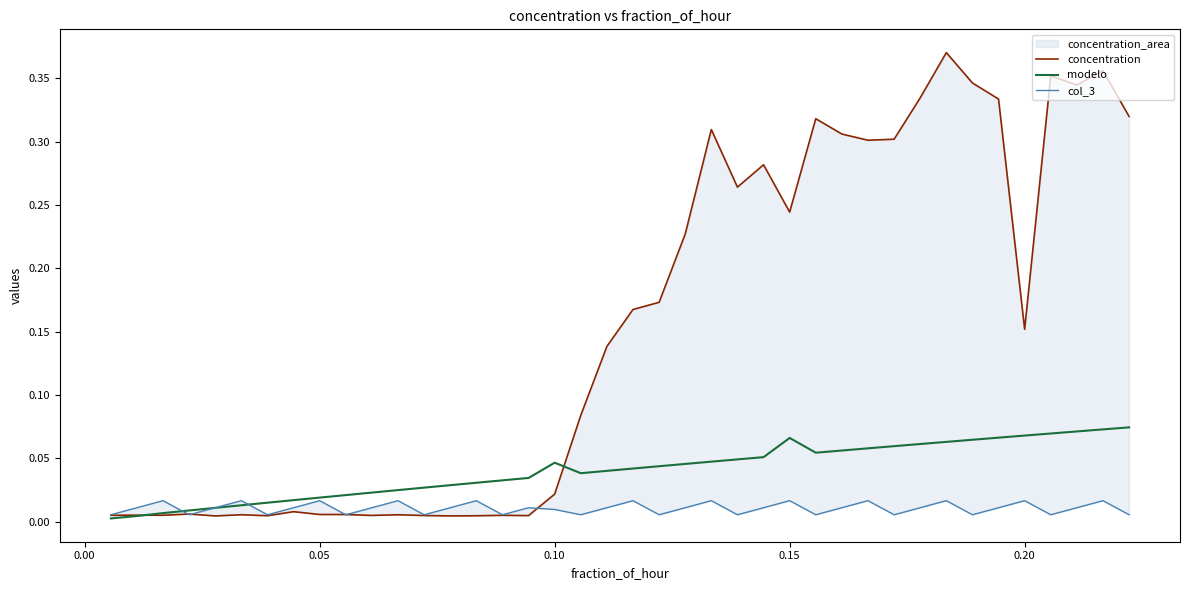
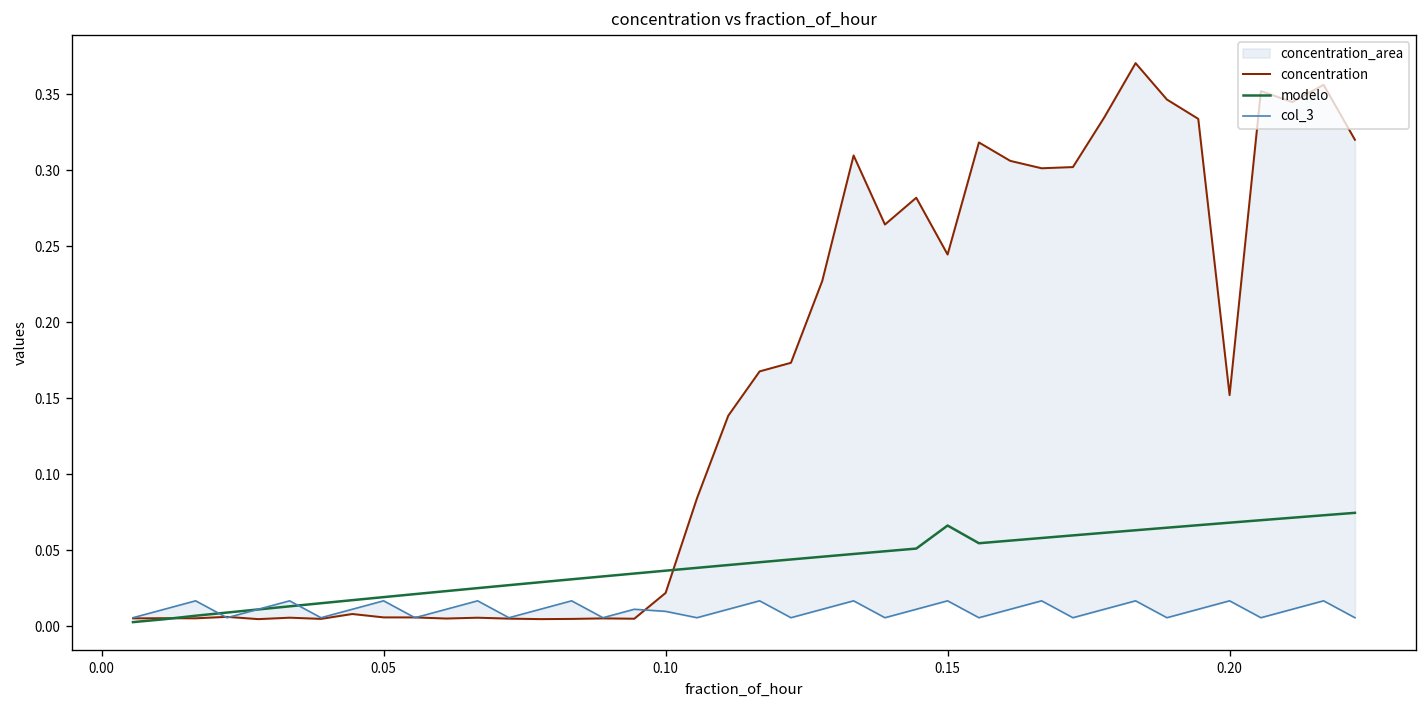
modelo, 0.10: 0.047 -> 0.036
